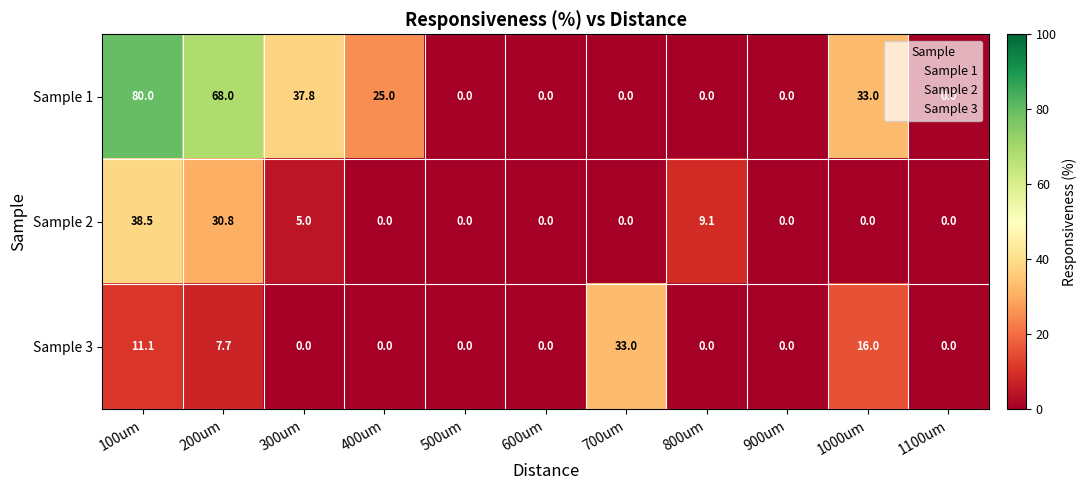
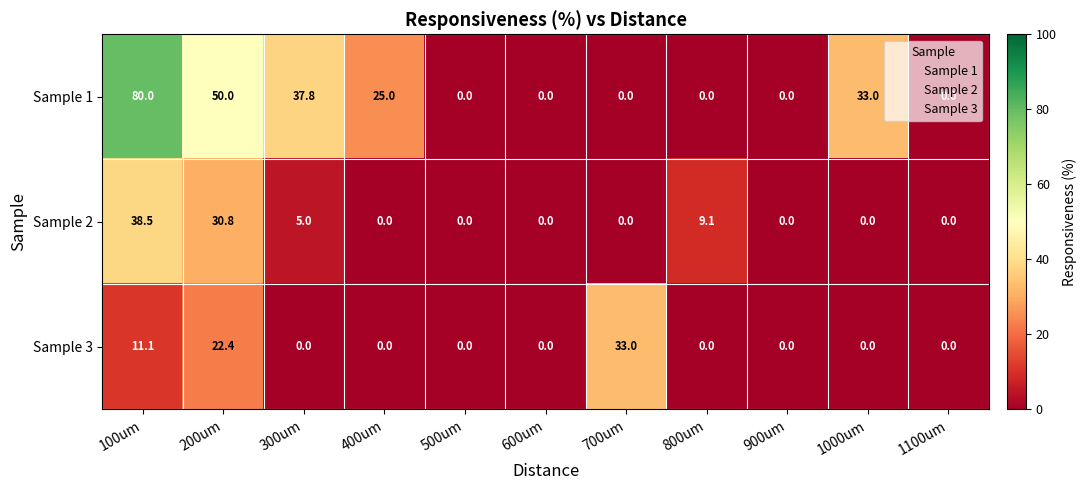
Sample 1, 200um: 68.0 -> 50.0
Sample 3, 200um: 7.7 -> 22.4
Sample 3, 1000um: 16.0 -> 0.0
